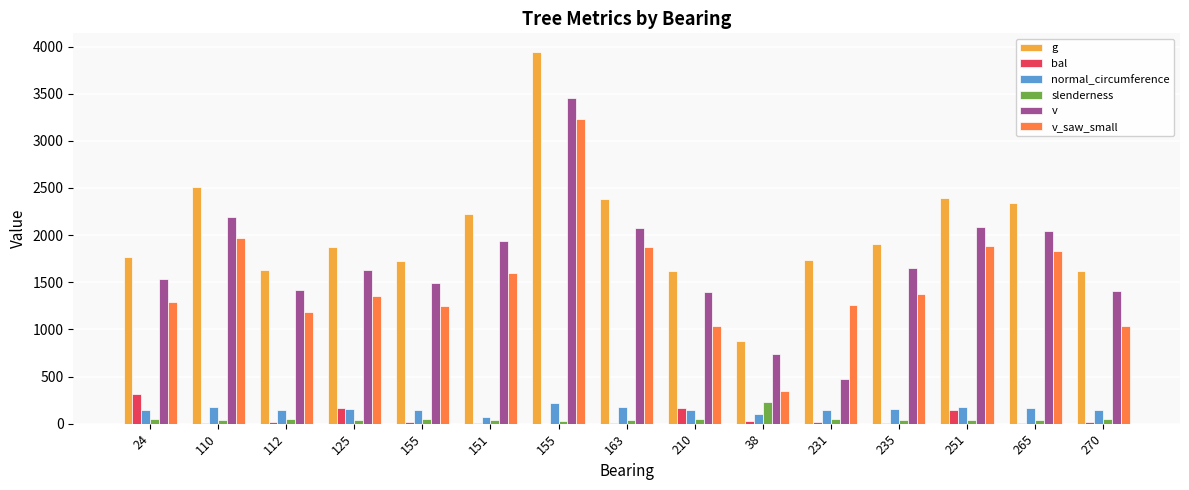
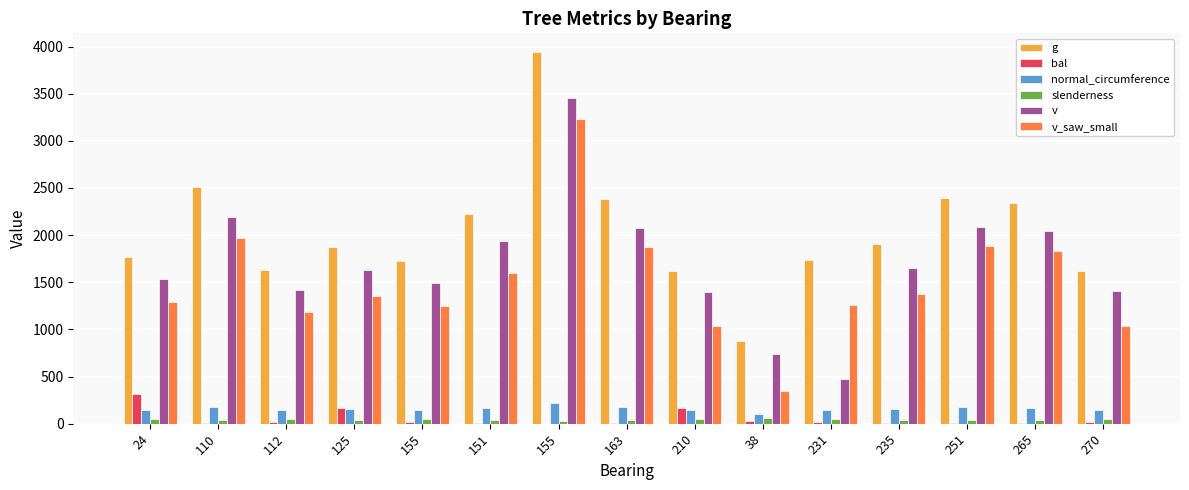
normal_circumference, 151: 100 -> 200
slenderness, 38: 200 -> 100
bal, 251: 100 -> 0
